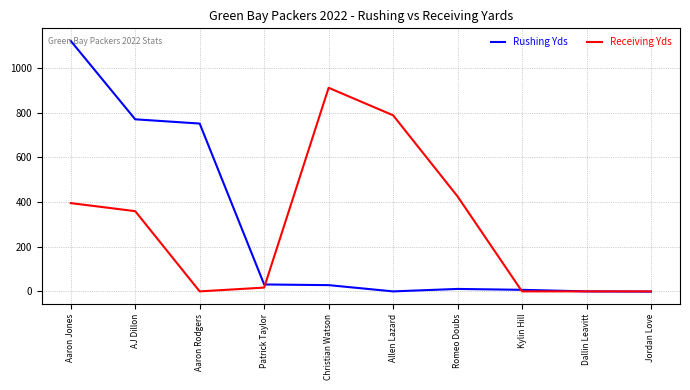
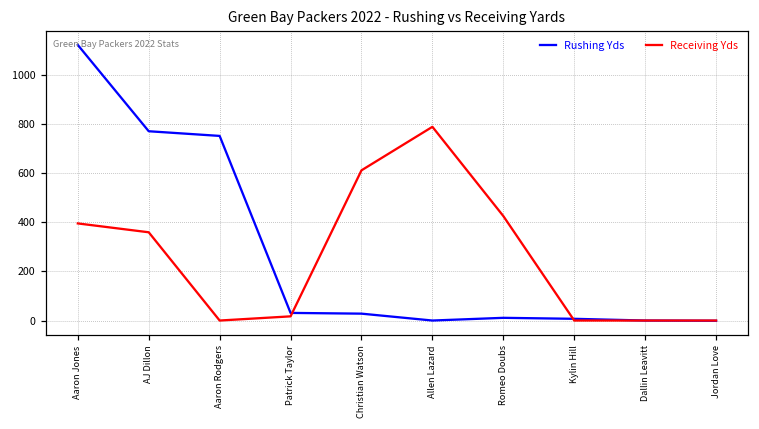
Receiving Yds, Christian Watson: 910 -> 610
